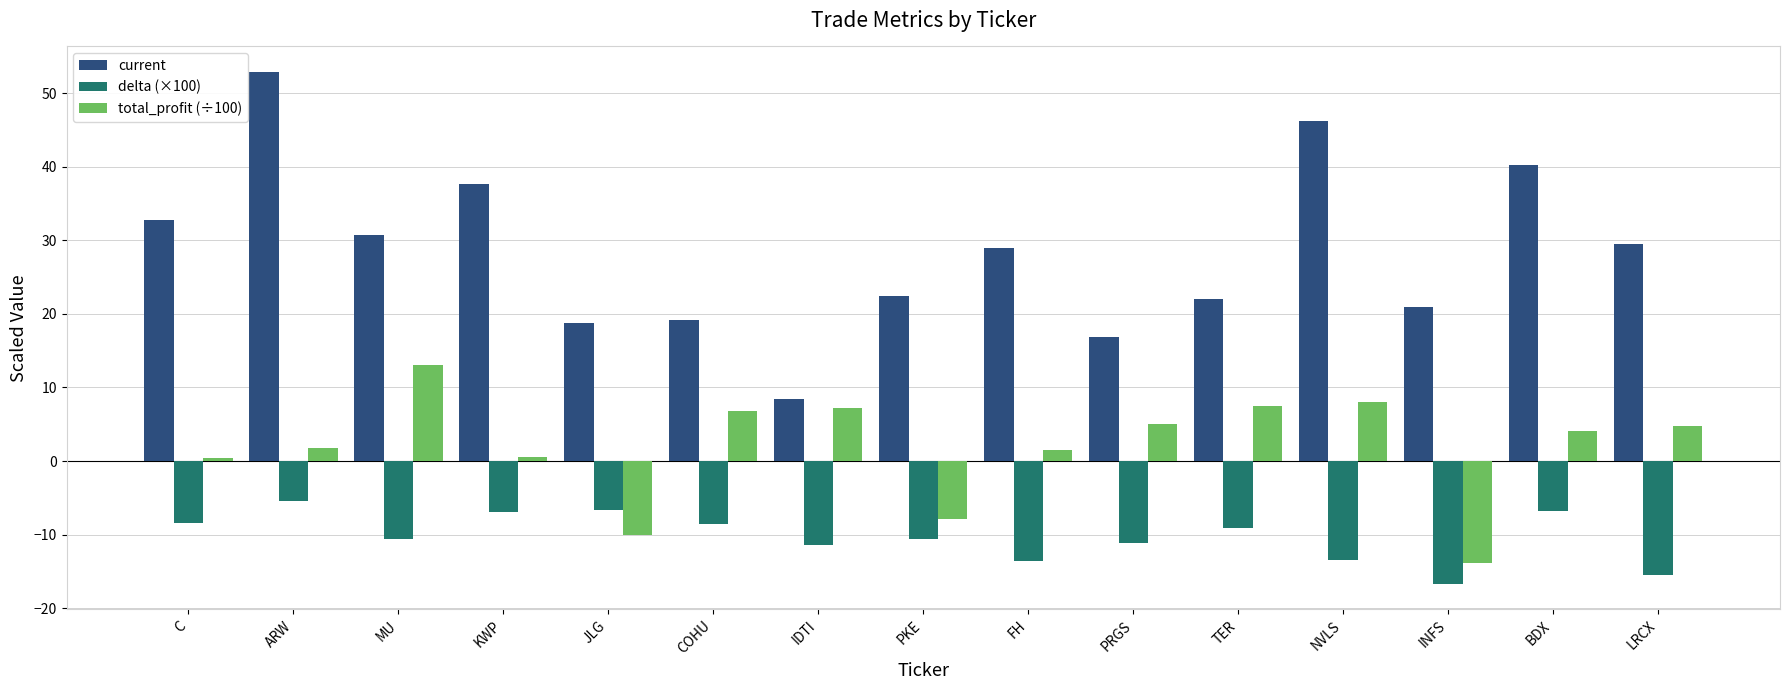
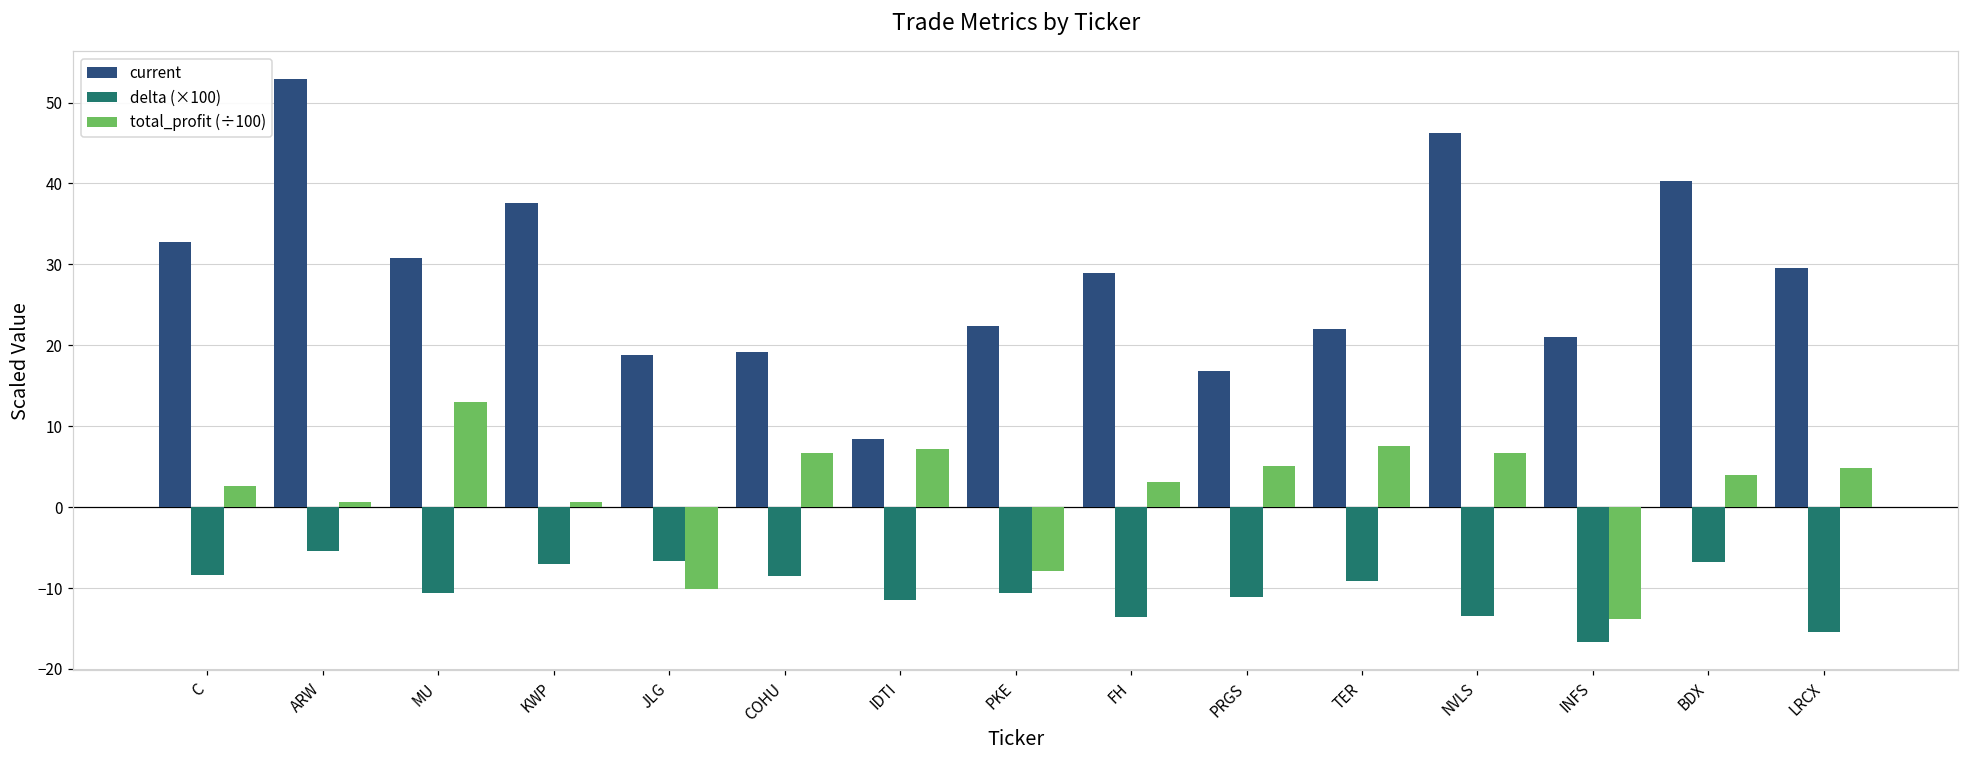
total_profit (÷100), C: 0 -> 3
total_profit (÷100), ARW: 2 -> 1
total_profit (÷100), FH: 1 -> 3
total_profit (÷100), NVLS: 8 -> 7
